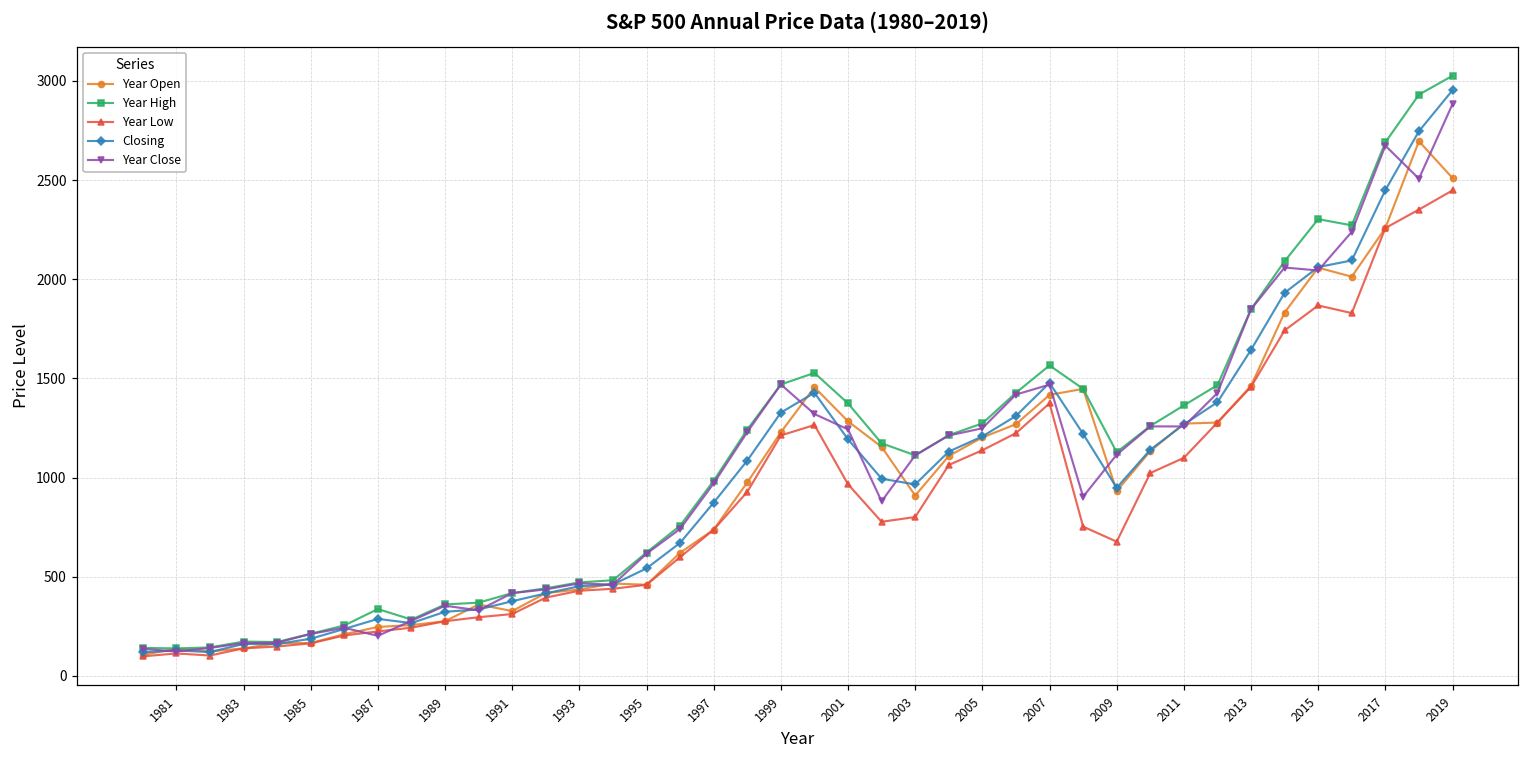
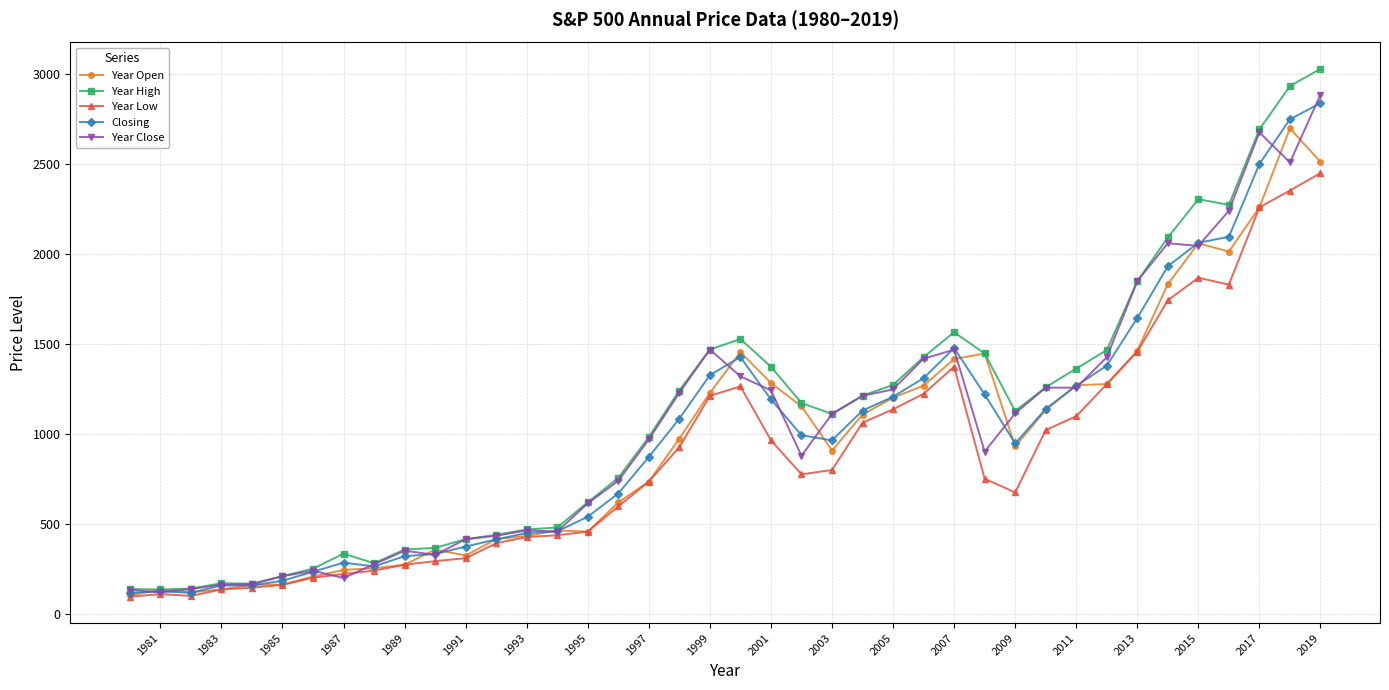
Closing, 2017: 2450 -> 2500
Closing, 2019: 2950 -> 2840
